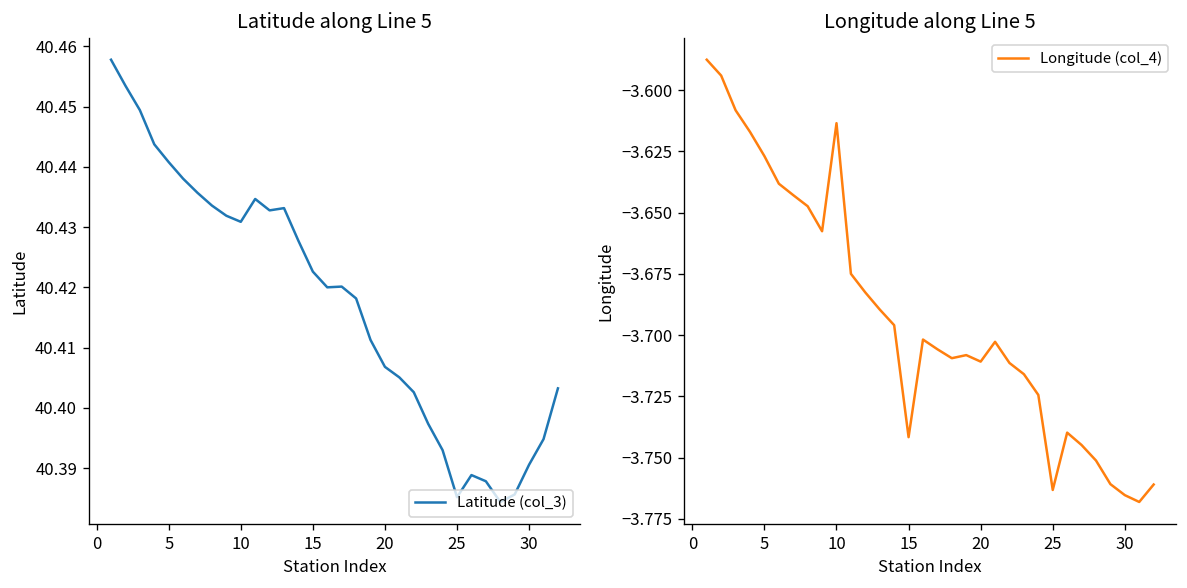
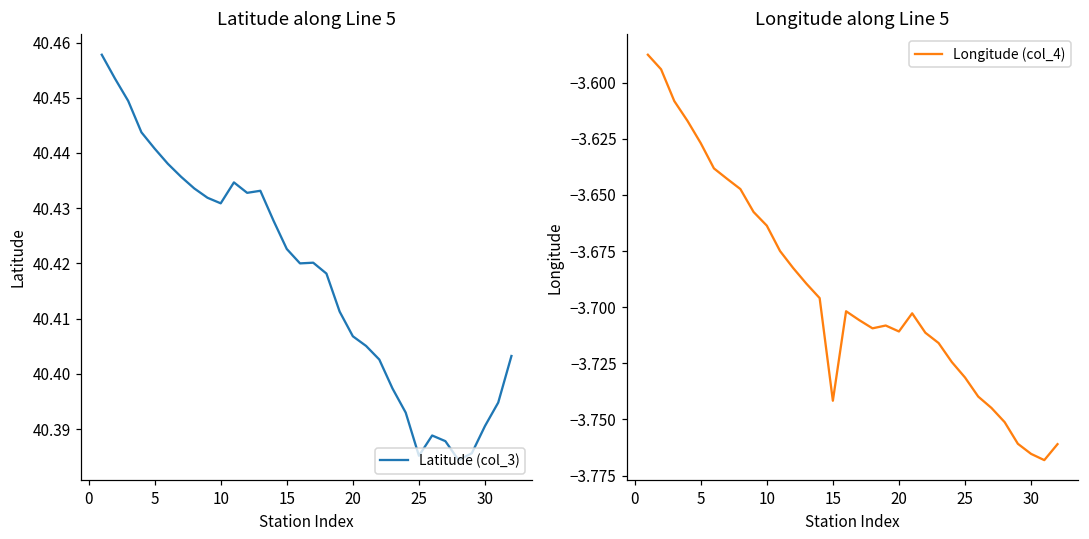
Longitude along Line 5, 10: -3.613 -> -3.664
Longitude along Line 5, 25: -3.763 -> -3.731
